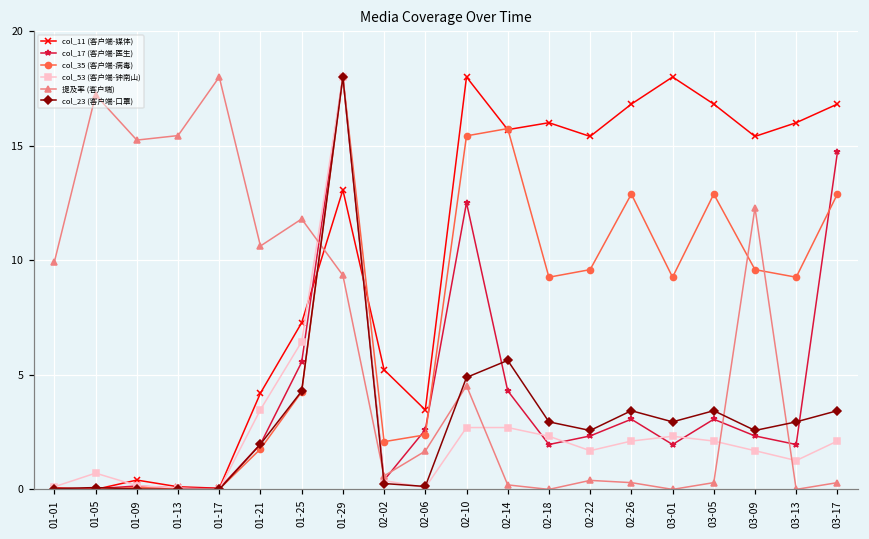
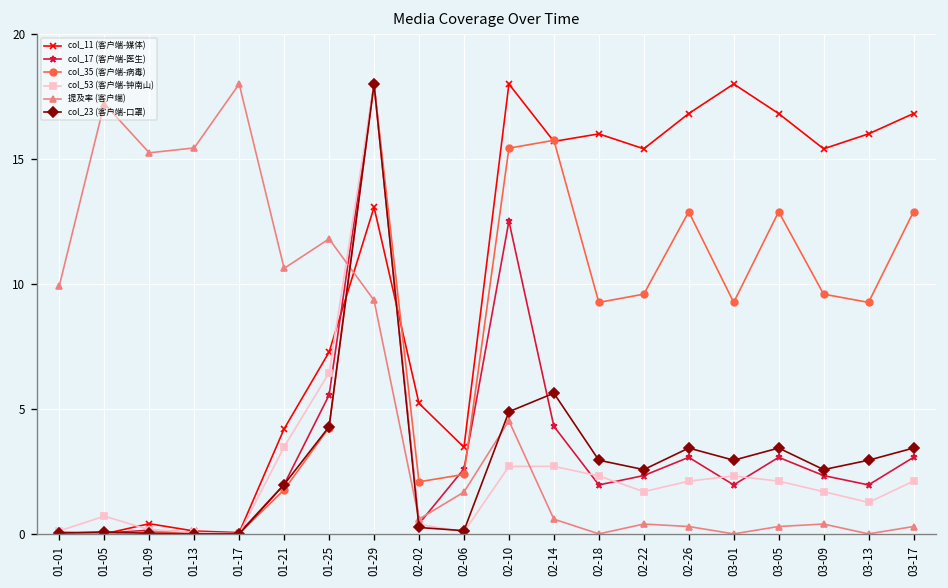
提及率 (客户端), 02-14: 0.2 -> 0.6
提及率 (客户端), 03-09: 12.3 -> 0.4
col_17 (客户端-医生), 03-17: 14.7 -> 3.1
